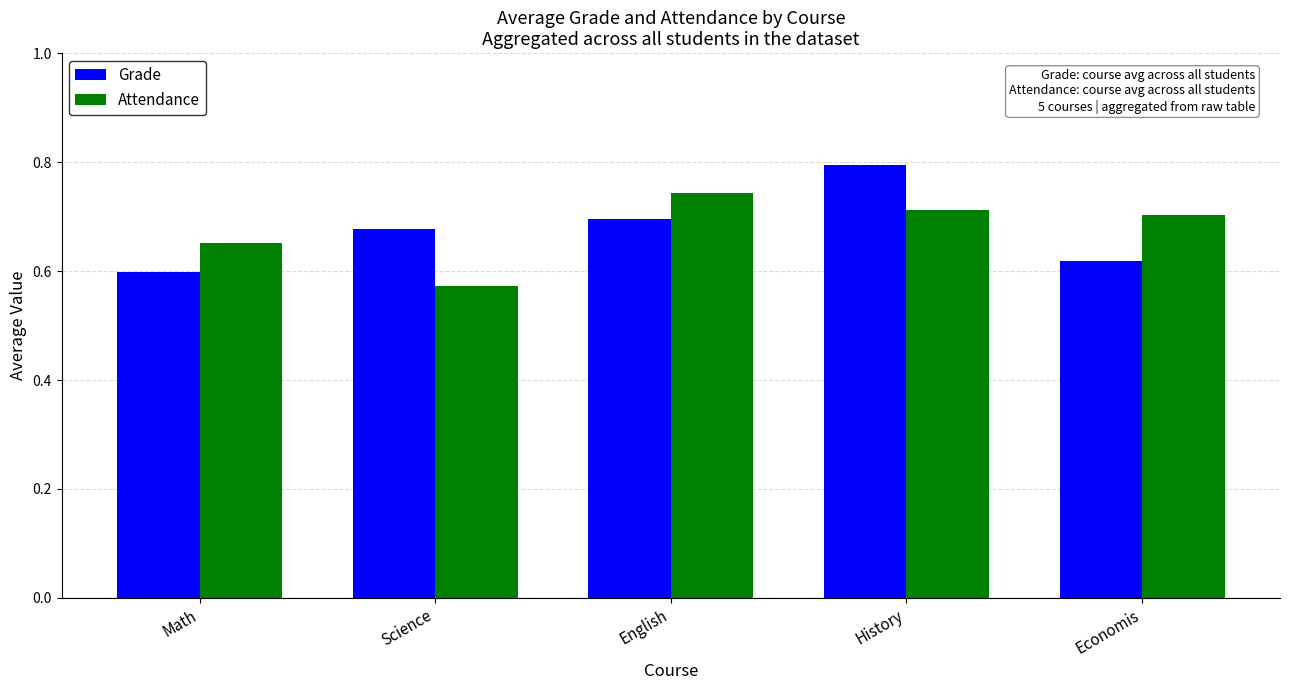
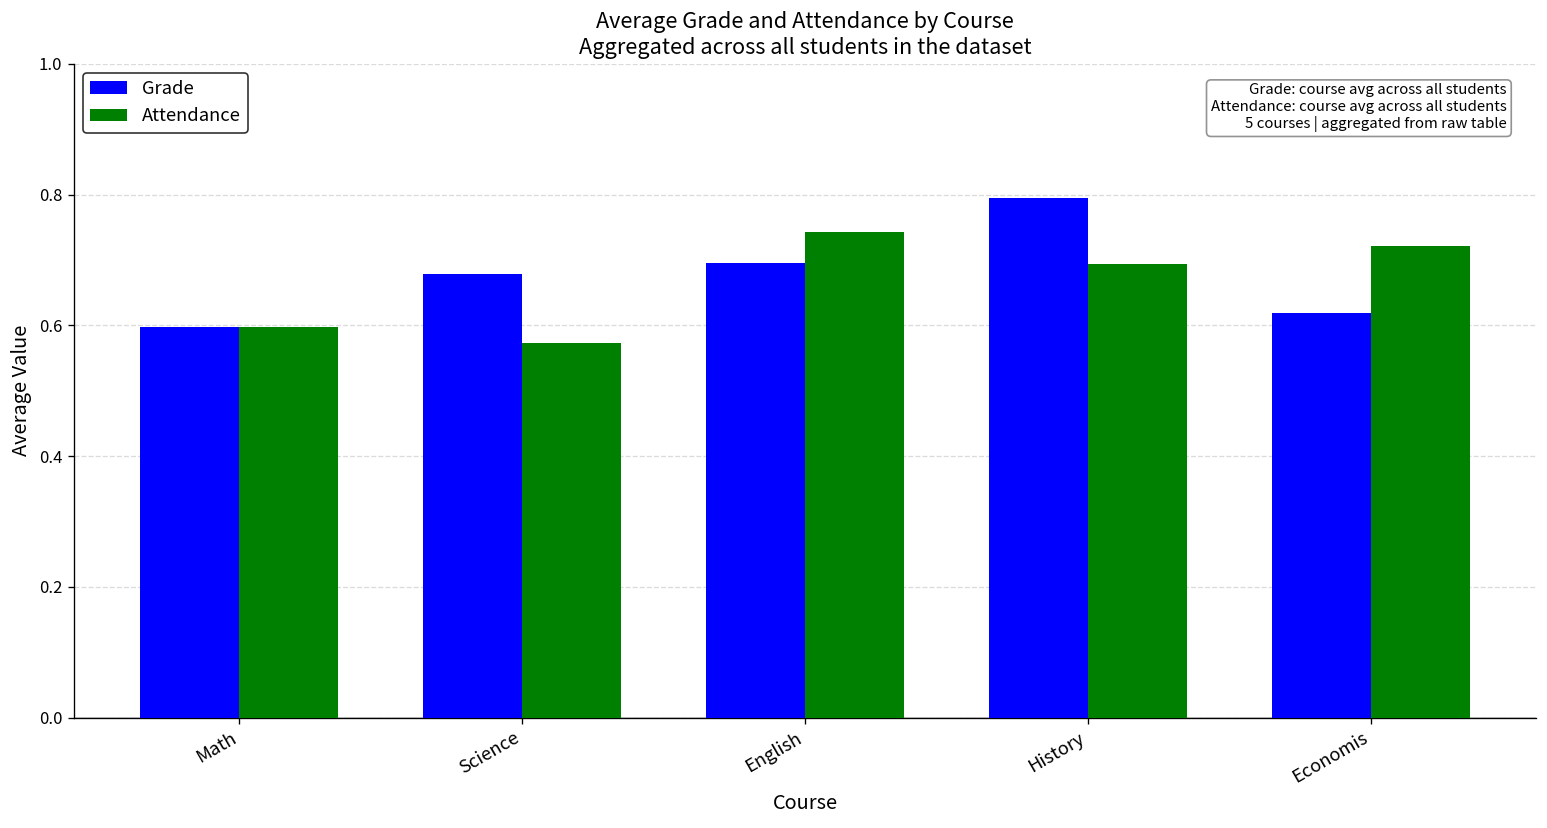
Attendance, Math: 0.65 -> 0.60
Attendance, History: 0.71 -> 0.69
Attendance, Economis: 0.70 -> 0.72
